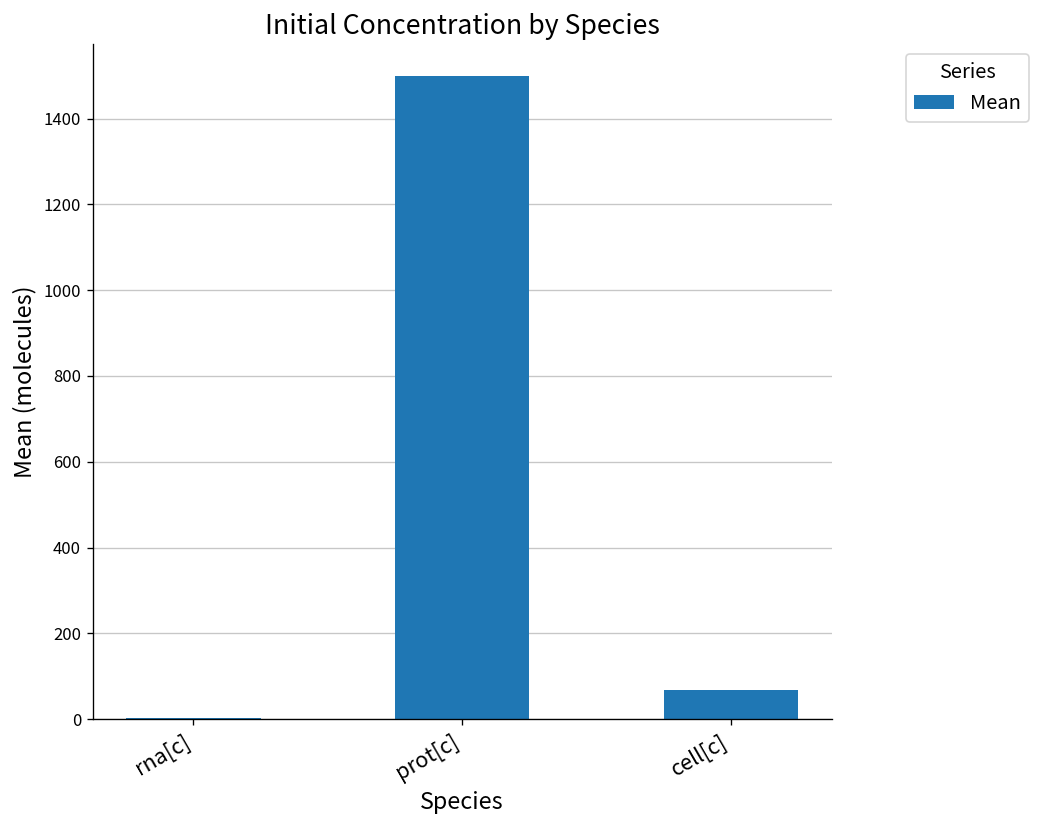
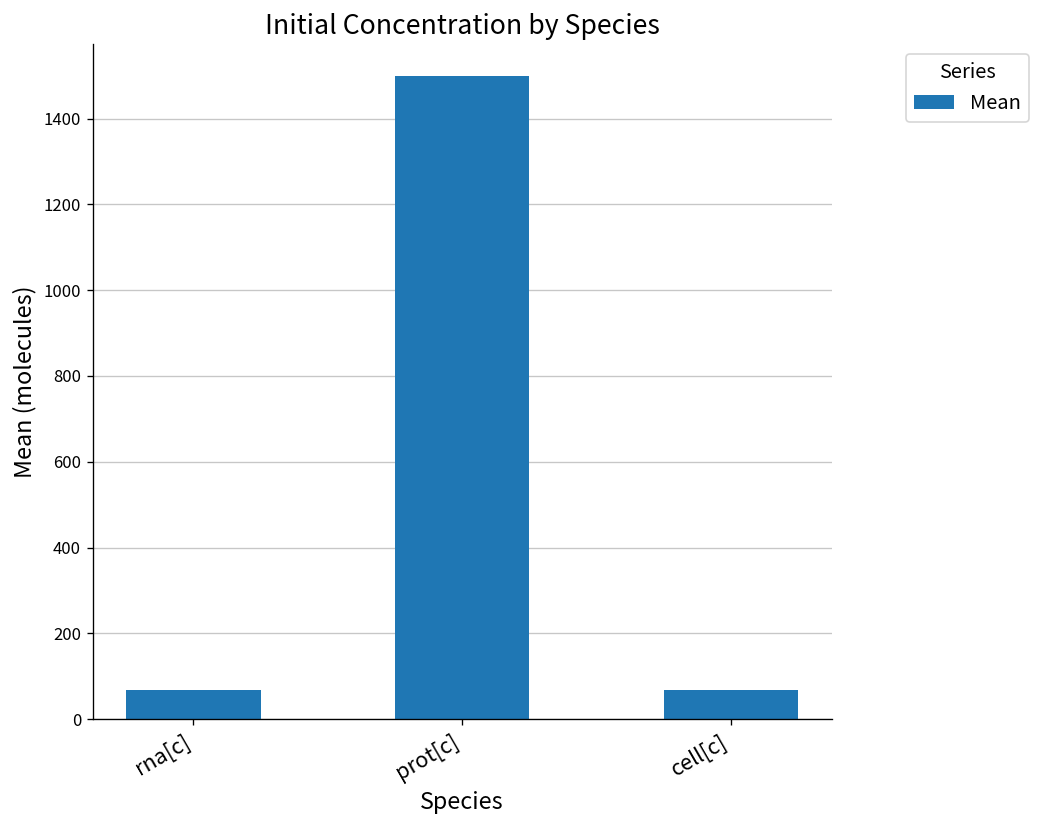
rna[c]: 0 -> 70
